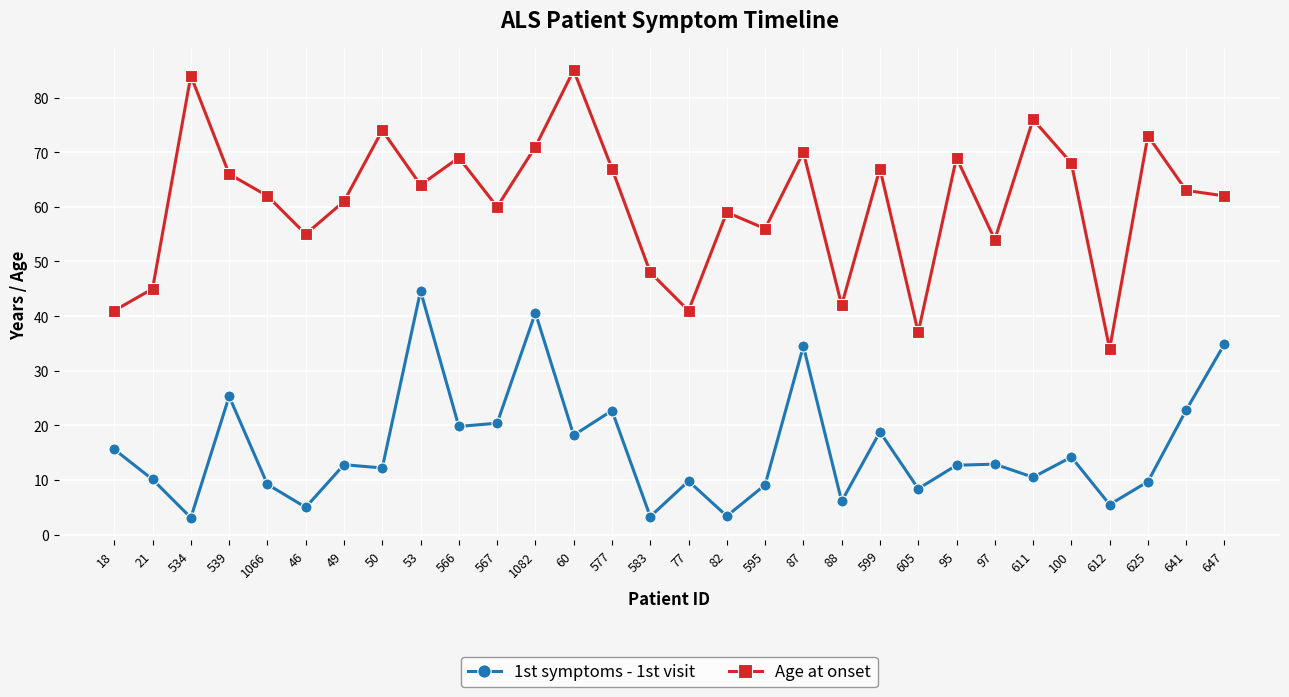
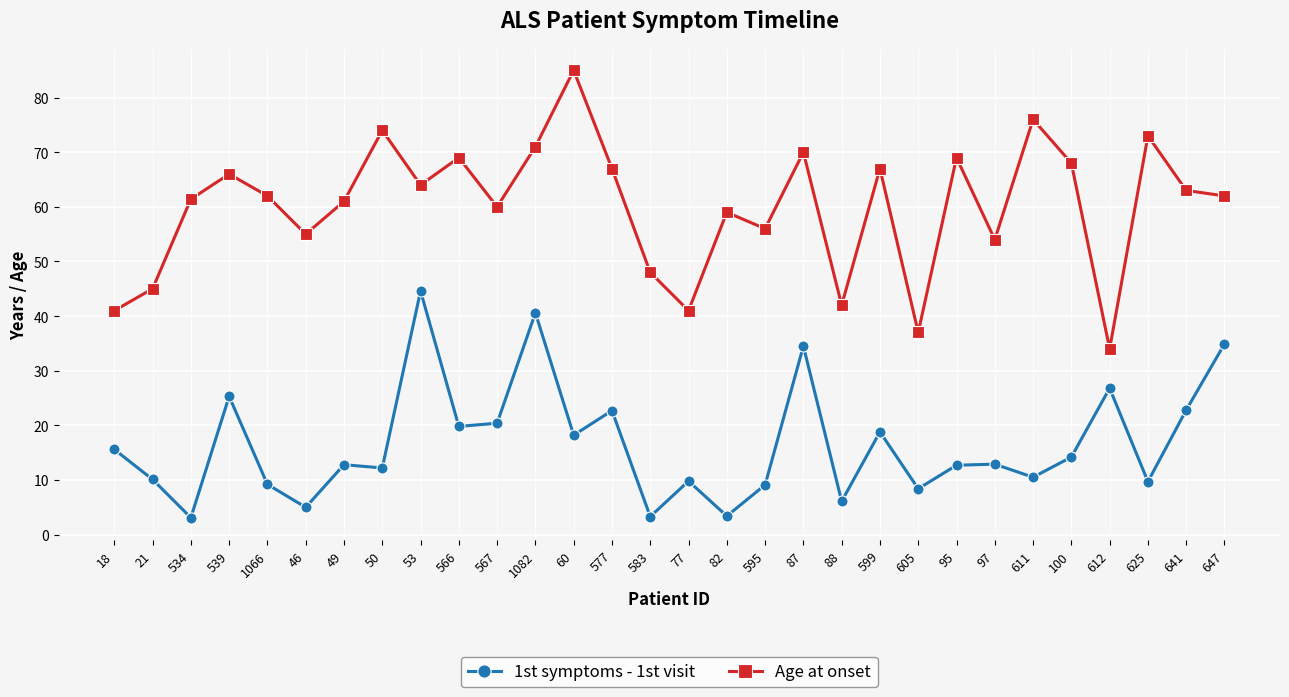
Age at onset, 534: 84 -> 61
1st symptoms - 1st visit, 612: 6 -> 27
